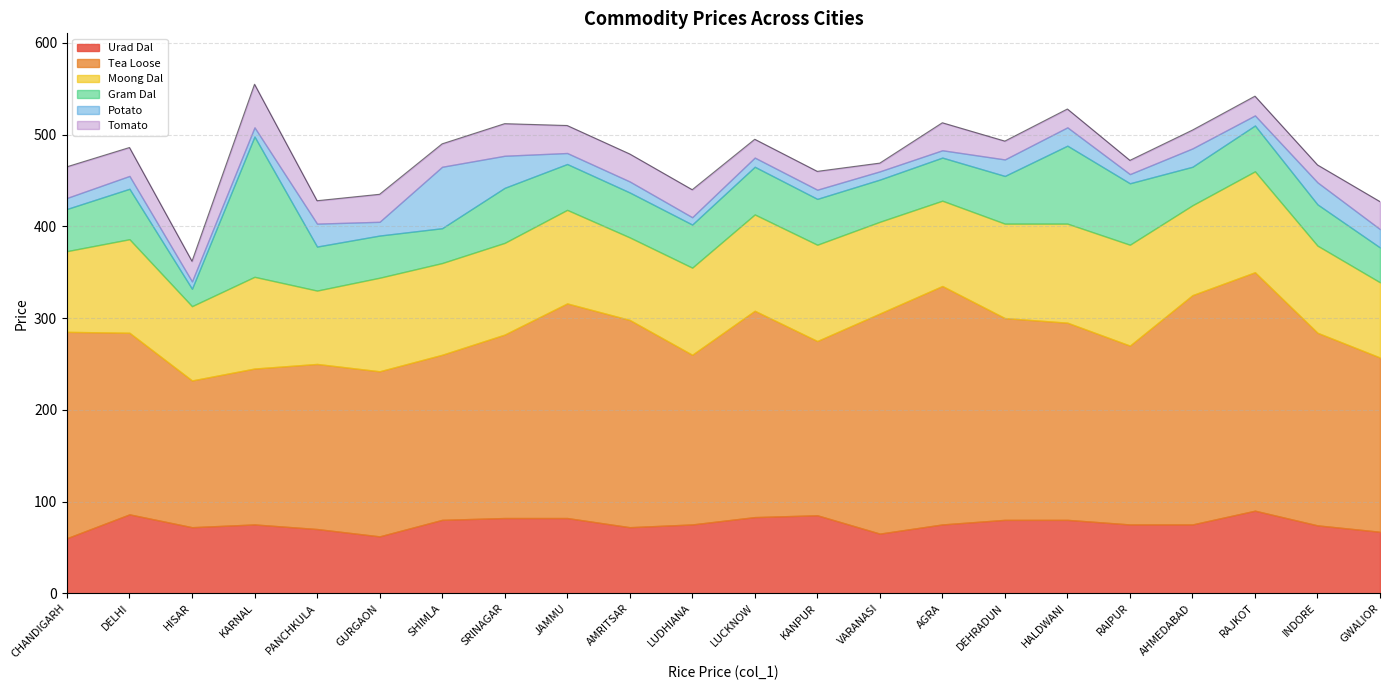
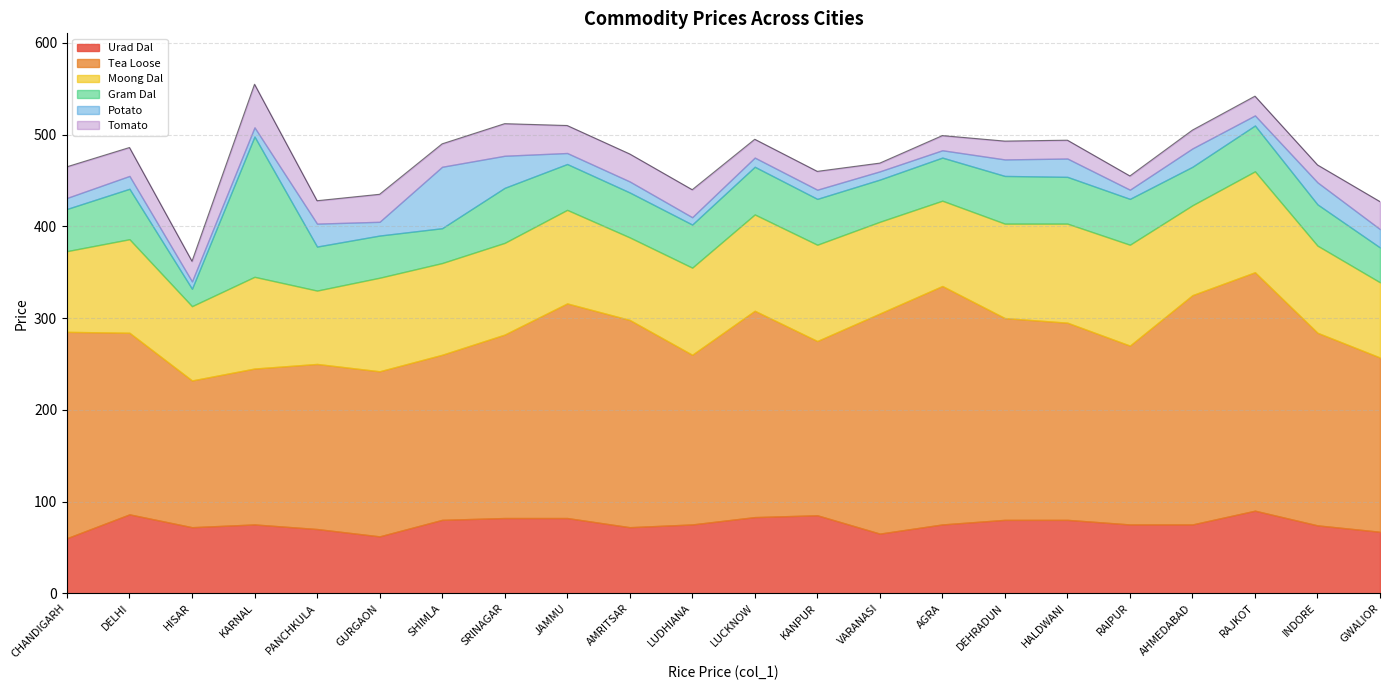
Tomato, AGRA: 30 -> 20
Gram Dal, HALDWANI: 90 -> 50
Gram Dal, RAIPUR: 70 -> 50
